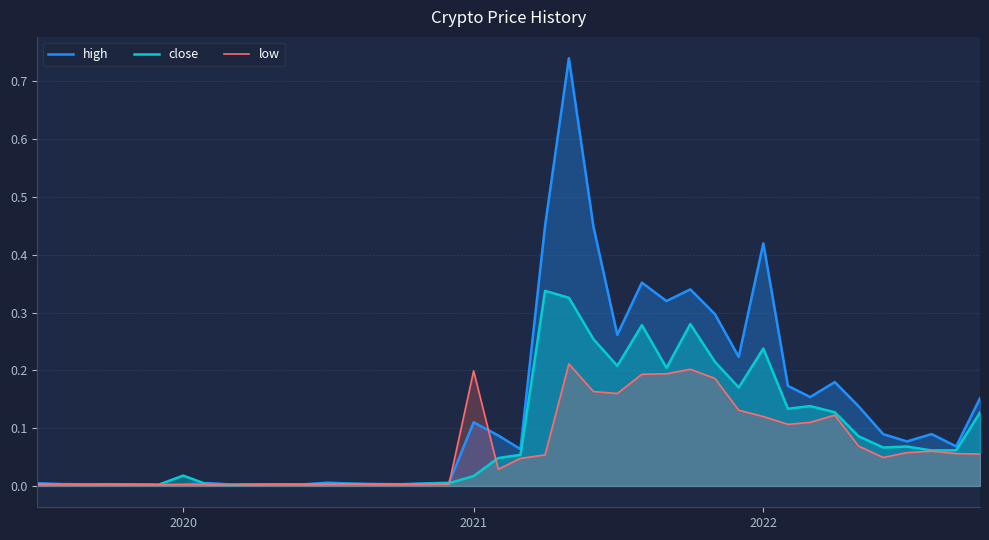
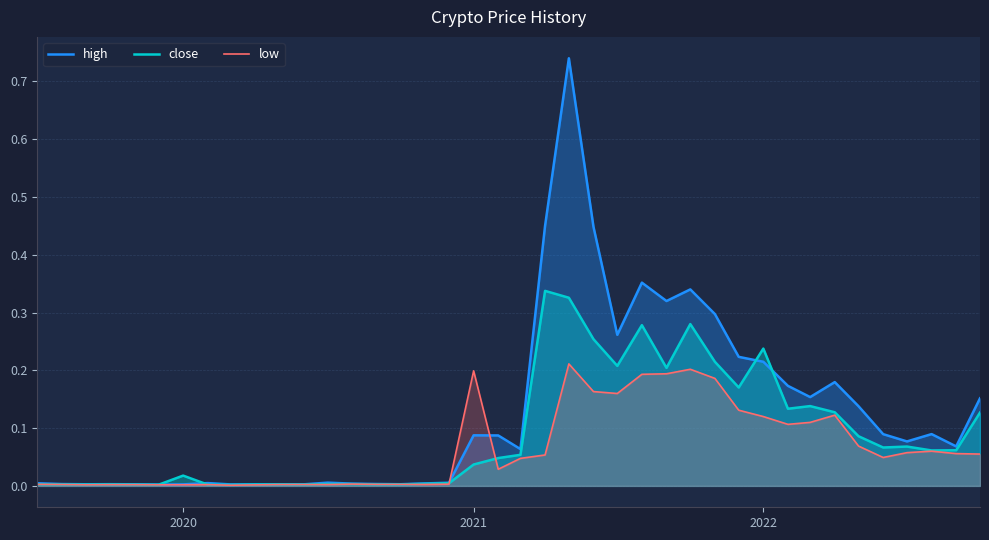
high, 2021: 0.11 -> 0.09
close, 2021: 0.02 -> 0.04
high, 2022: 0.42 -> 0.21
